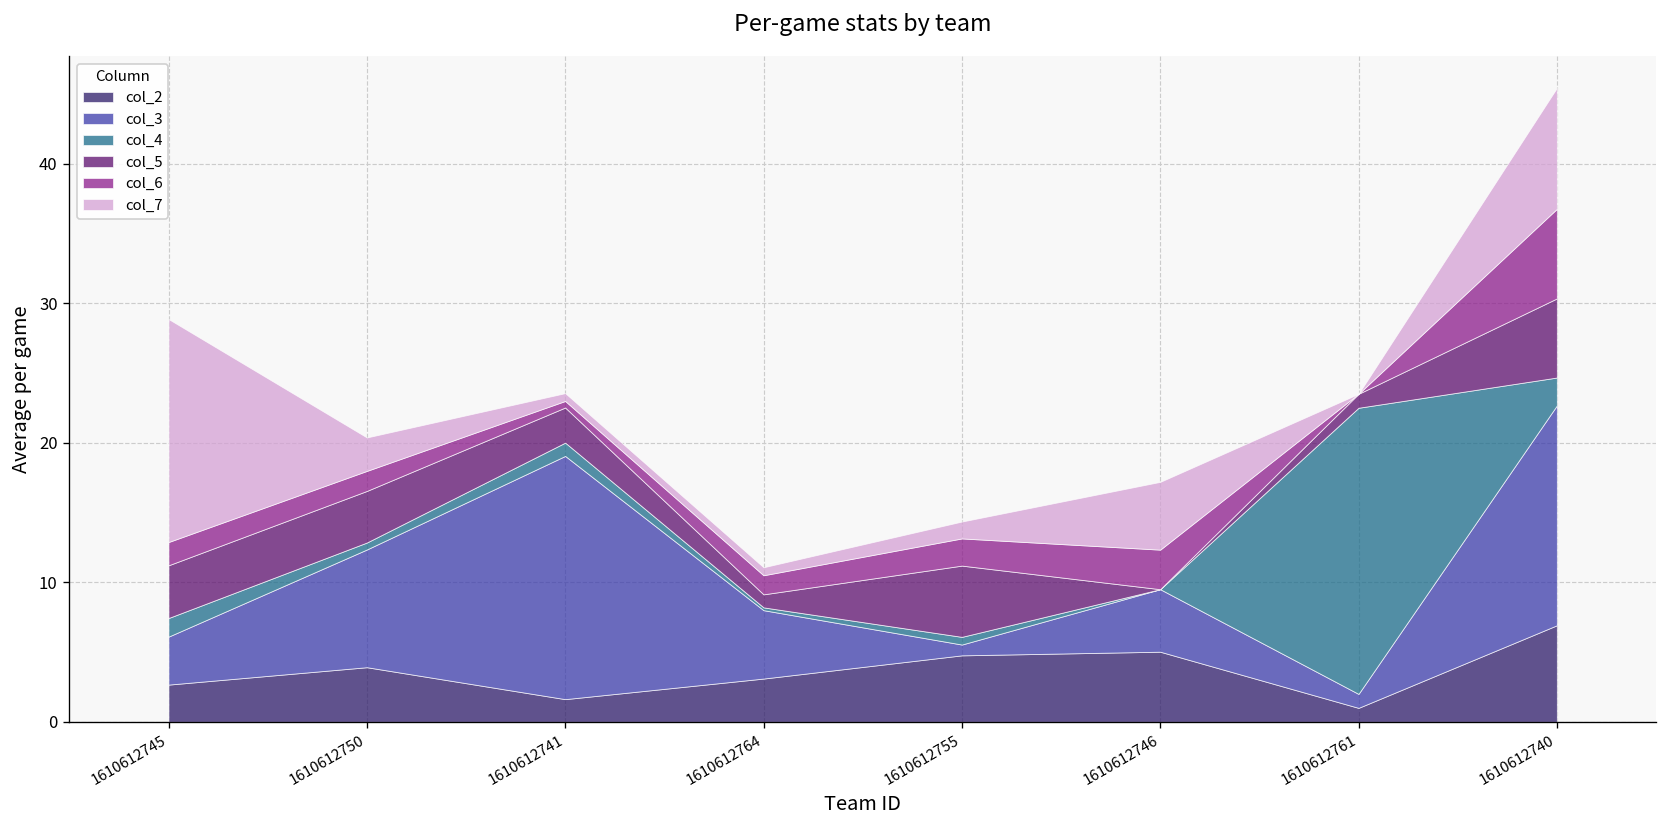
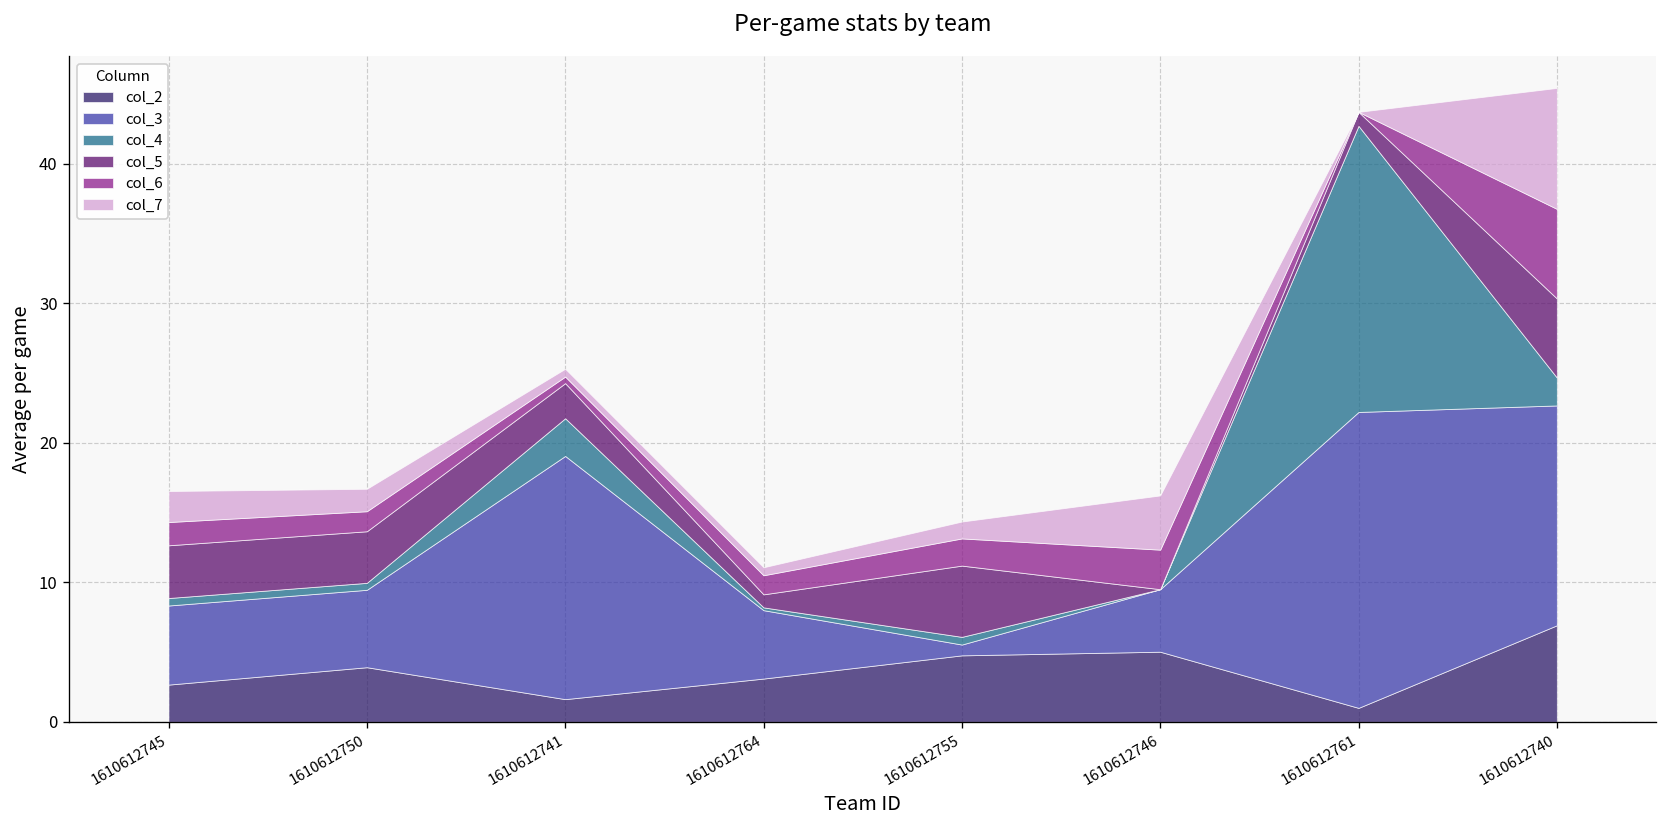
col_3, 1610612745: 3.4 -> 5.7
col_4, 1610612745: 1.3 -> 0.5
col_7, 1610612745: 16.0 -> 2.2
col_3, 1610612750: 8.4 -> 5.5
col_7, 1610612750: 2.4 -> 1.6
col_4, 1610612741: 1.0 -> 2.7
col_7, 1610612746: 4.9 -> 3.9
col_3, 1610612761: 1.0 -> 21.2
